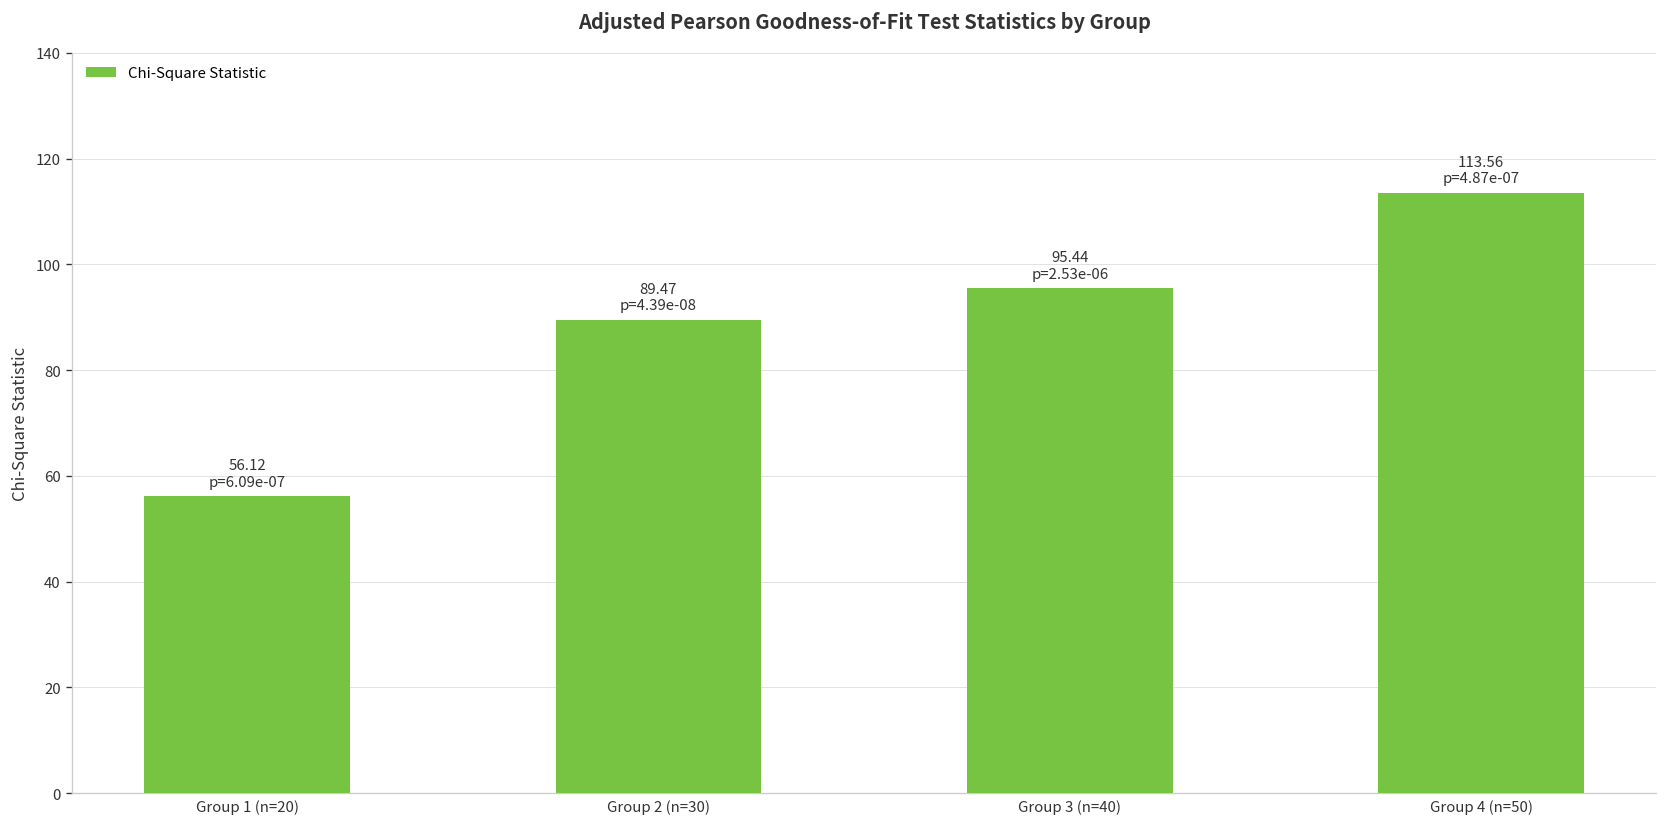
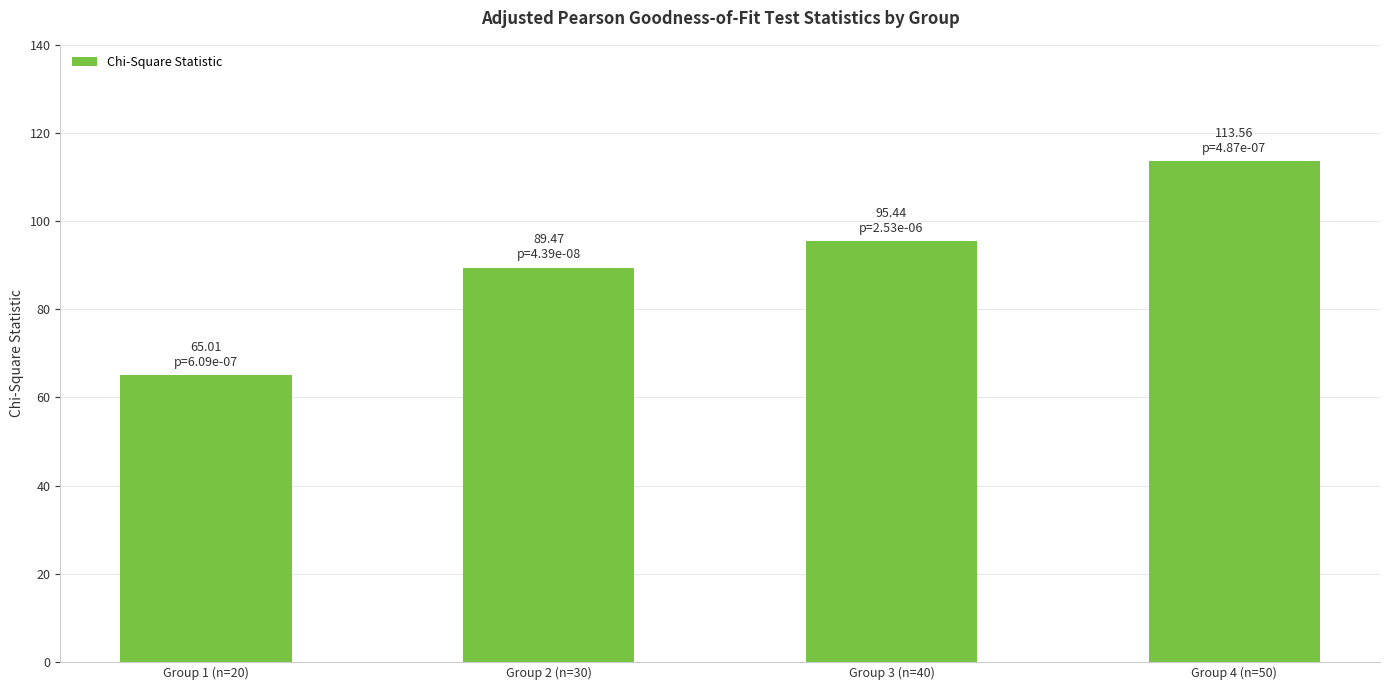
Group 1 (n=20): 56.12 -> 65.01
